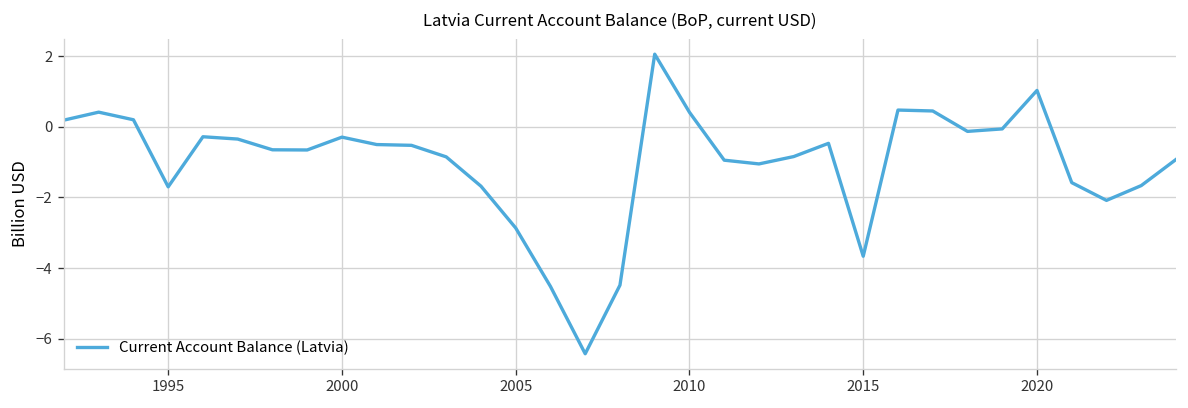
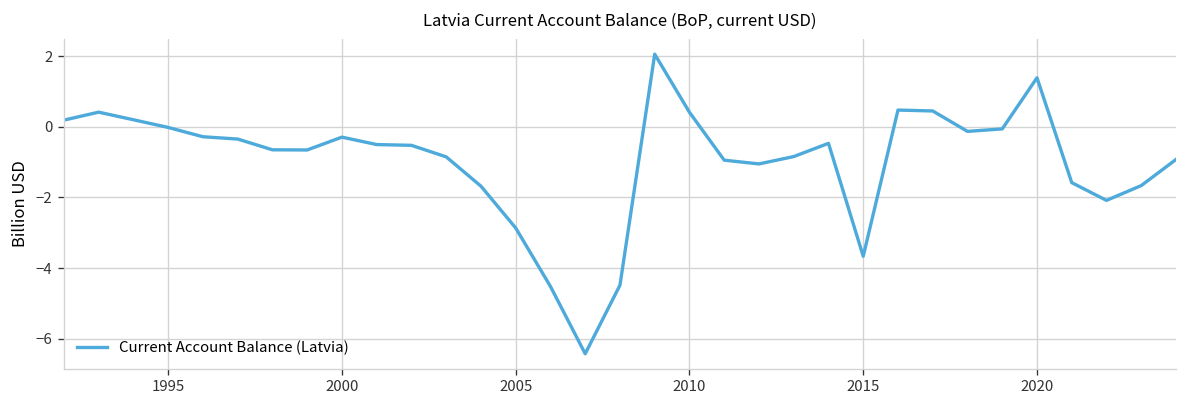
1995: -1.7 -> 0.0
2020: 1.0 -> 1.4
